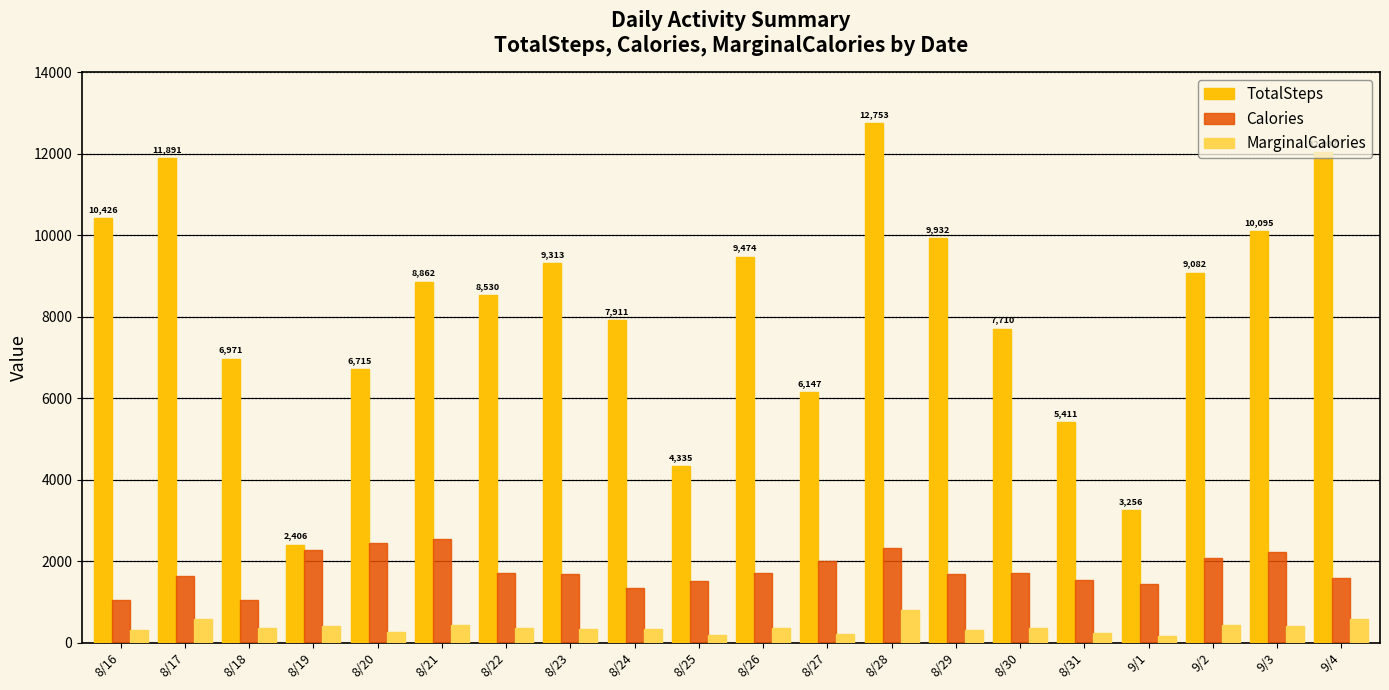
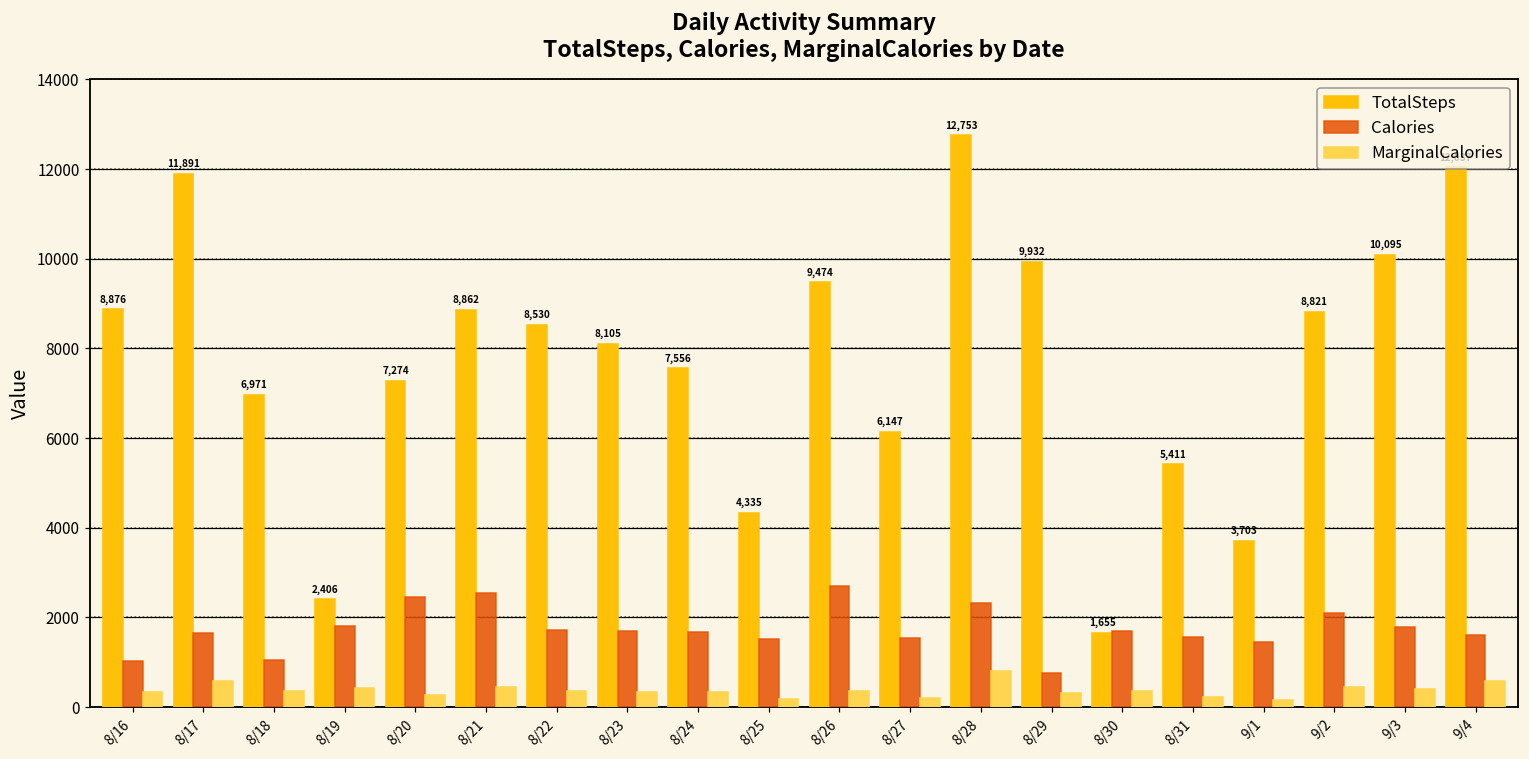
TotalSteps, 8/16: 10,426 -> 8,876
Calories, 8/19: 2300 -> 1800
TotalSteps, 8/20: 6,715 -> 7,274
TotalSteps, 8/23: 9,313 -> 8,105
TotalSteps, 8/24: 7,911 -> 7,556
Calories, 8/24: 1400 -> 1700
Calories, 8/26: 1700 -> 2700
Calories, 8/27: 2000 -> 1500
Calories, 8/29: 1700 -> 800
TotalSteps, 8/30: 7,710 -> 1,655
TotalSteps, 9/1: 3,256 -> 3,703
TotalSteps, 9/2: 9,082 -> 8,821
Calories, 9/3: 2200 -> 1800
